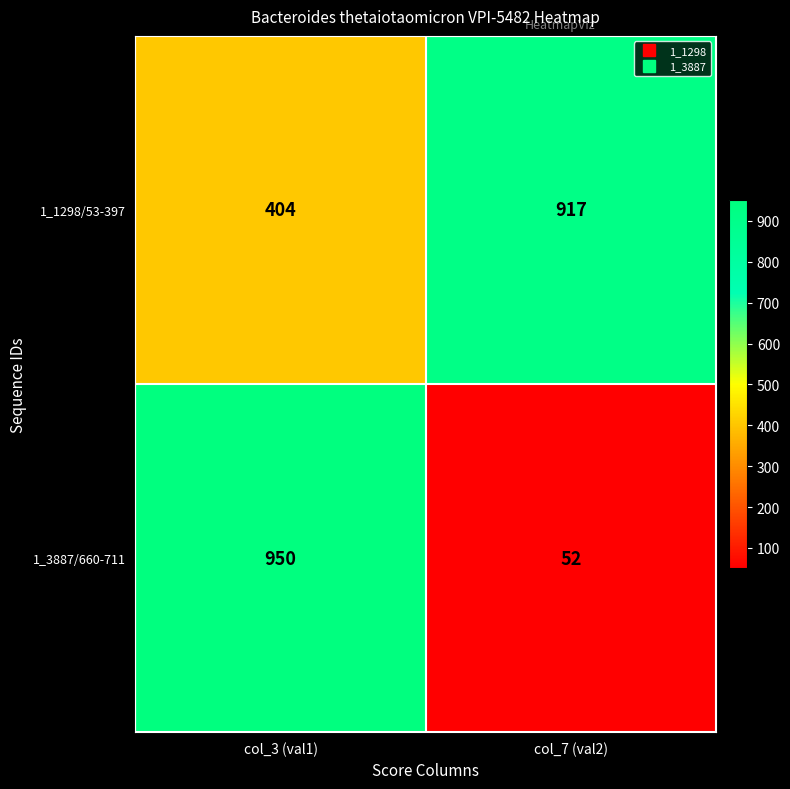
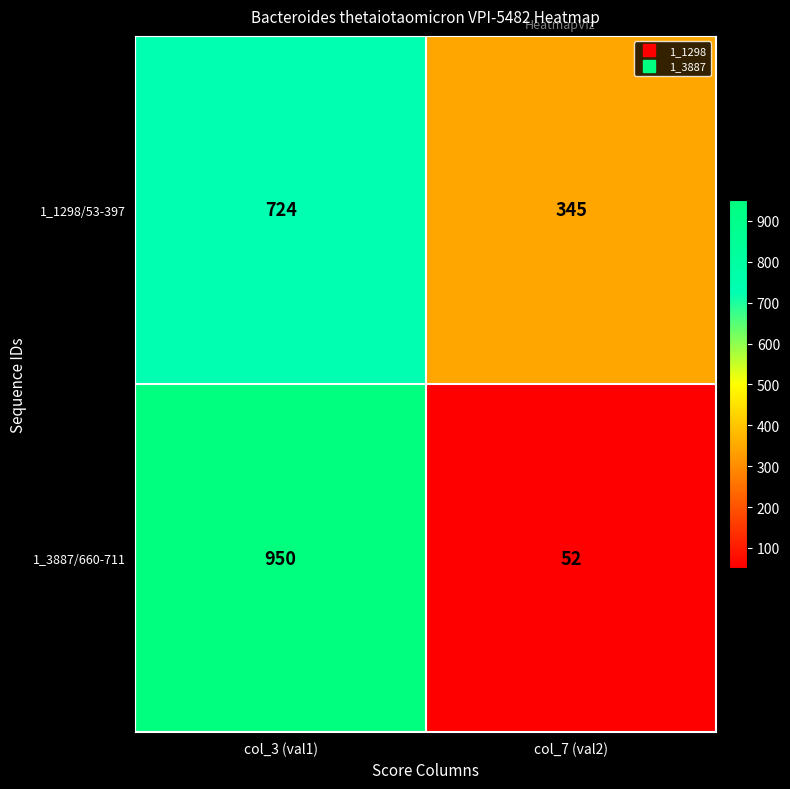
1_1298/53-397, col_3 (val1): 404 -> 724
1_1298/53-397, col_7 (val2): 917 -> 345
